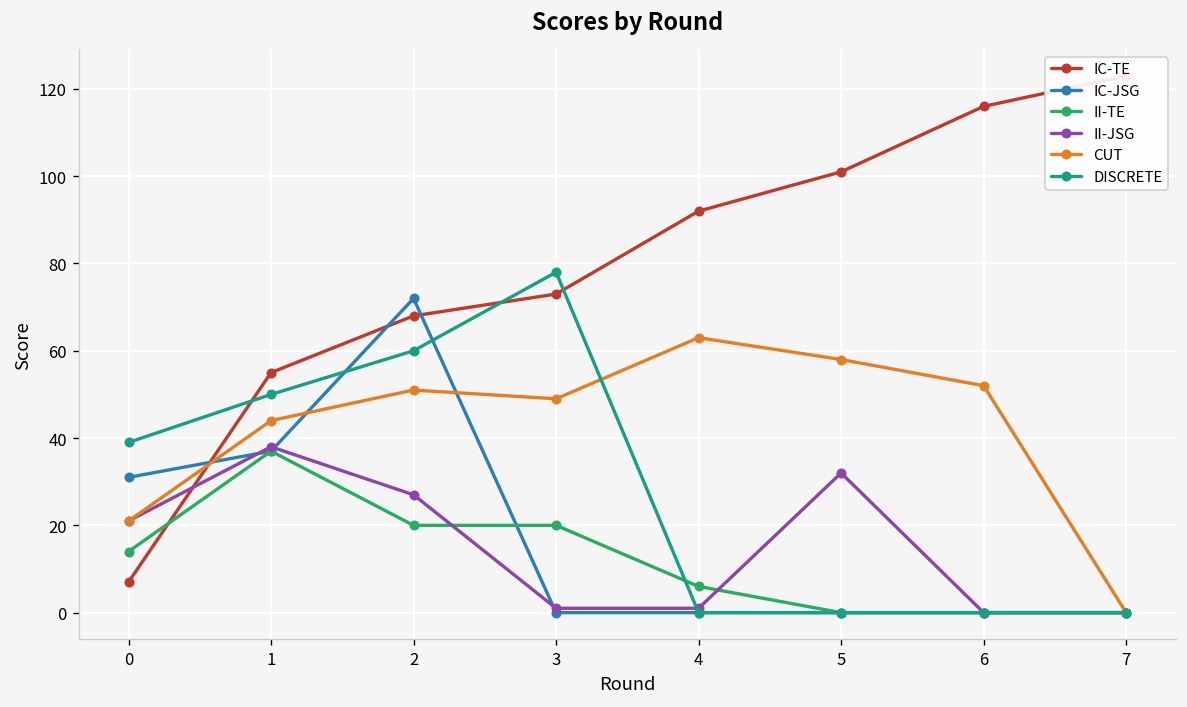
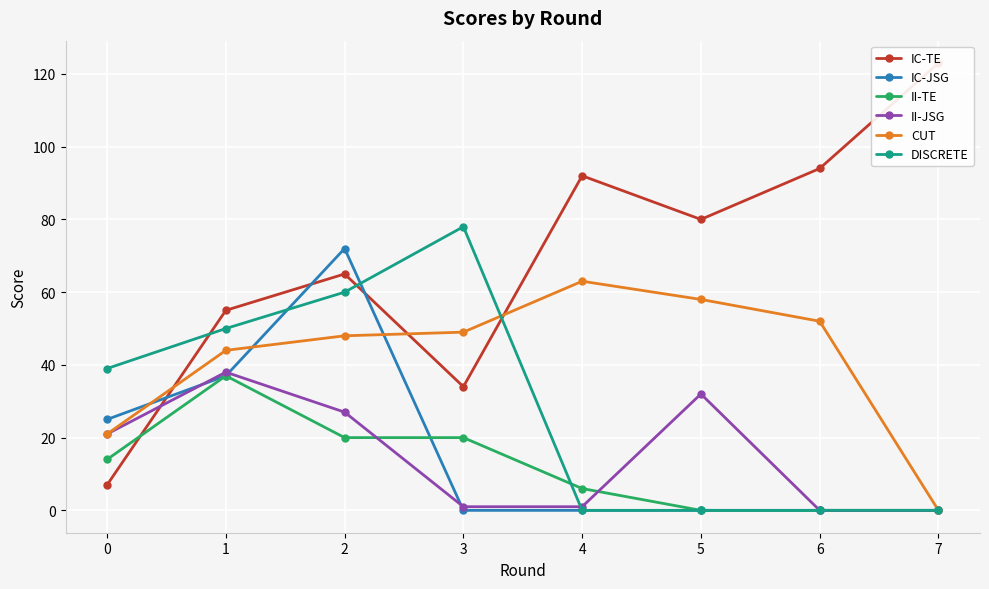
IC-JSG, 0: 31 -> 25
IC-TE, 2: 68 -> 65
CUT, 2: 51 -> 48
IC-TE, 3: 73 -> 34
IC-TE, 5: 101 -> 80
IC-TE, 6: 116 -> 94
